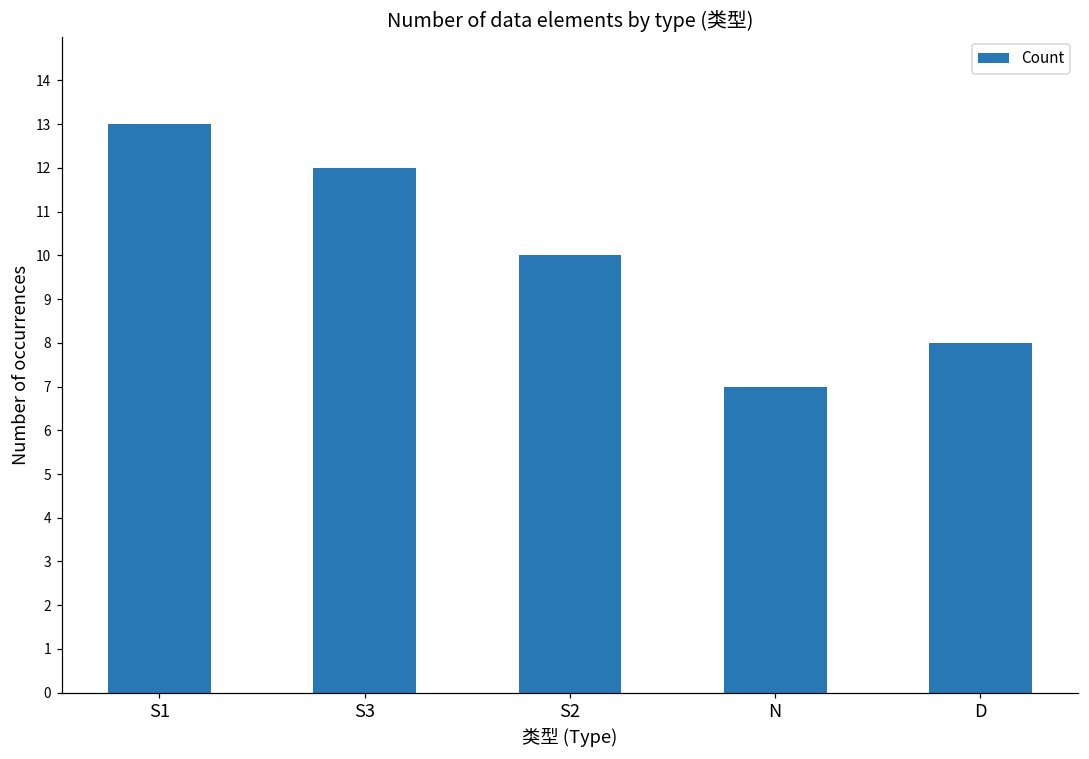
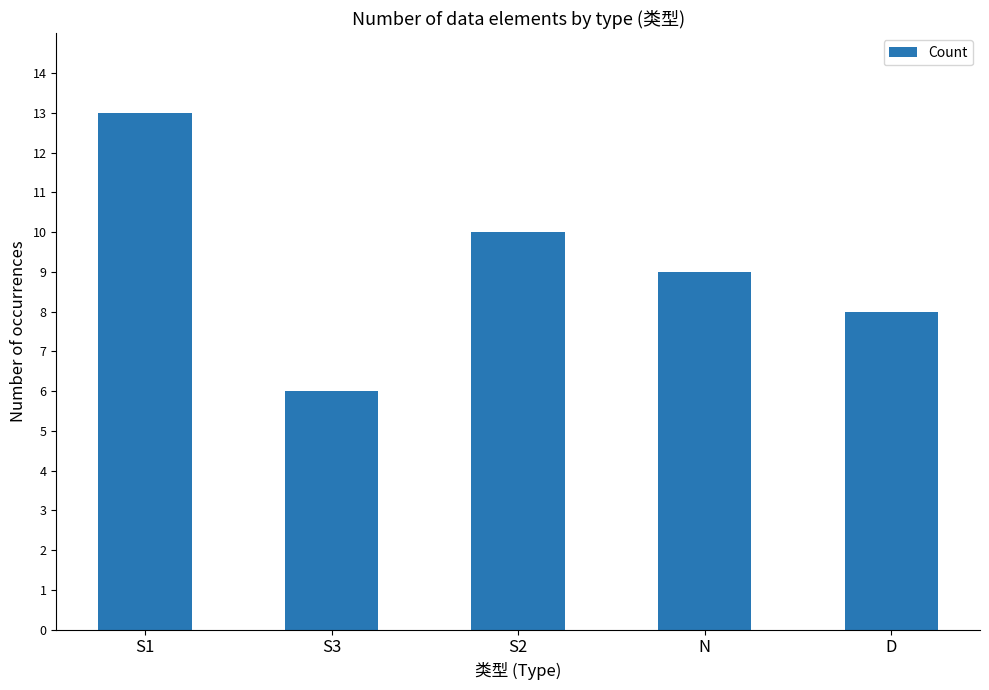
S3: 12 -> 6
N: 7 -> 9
